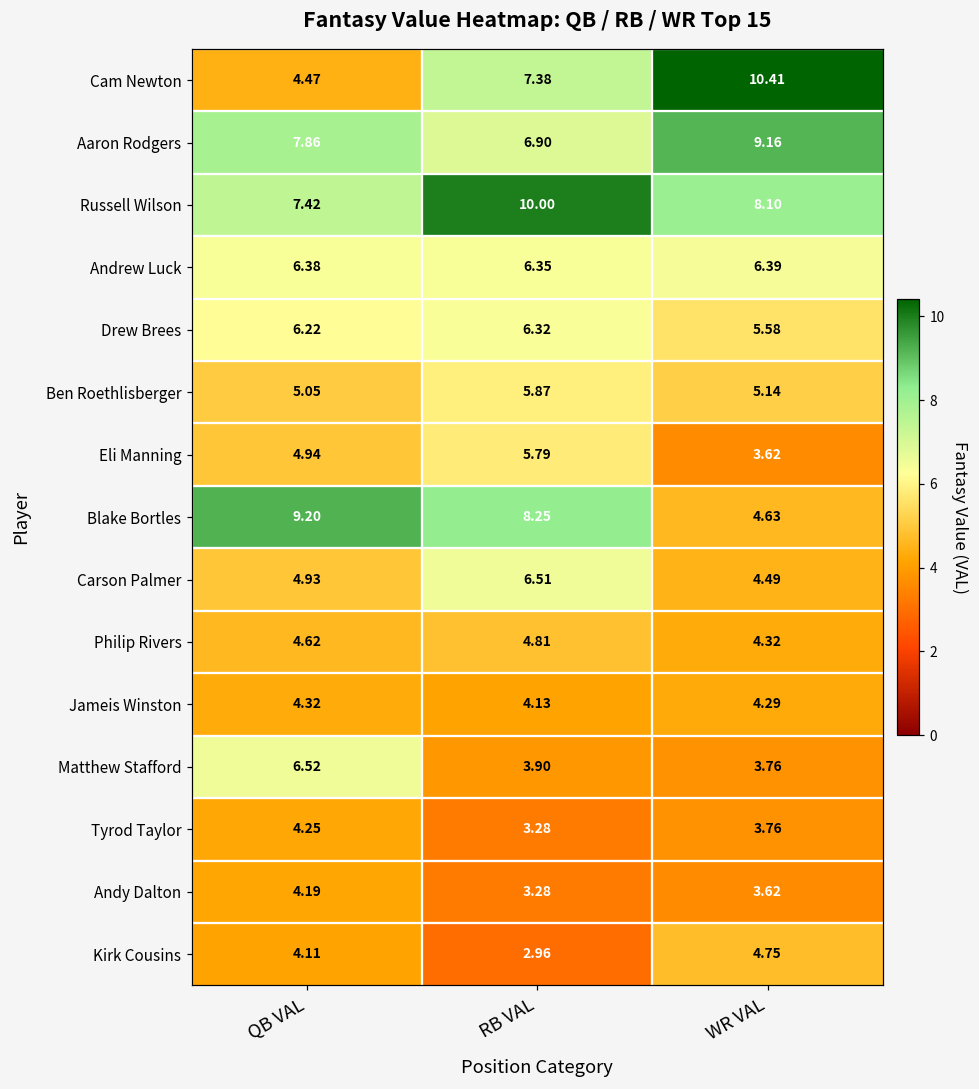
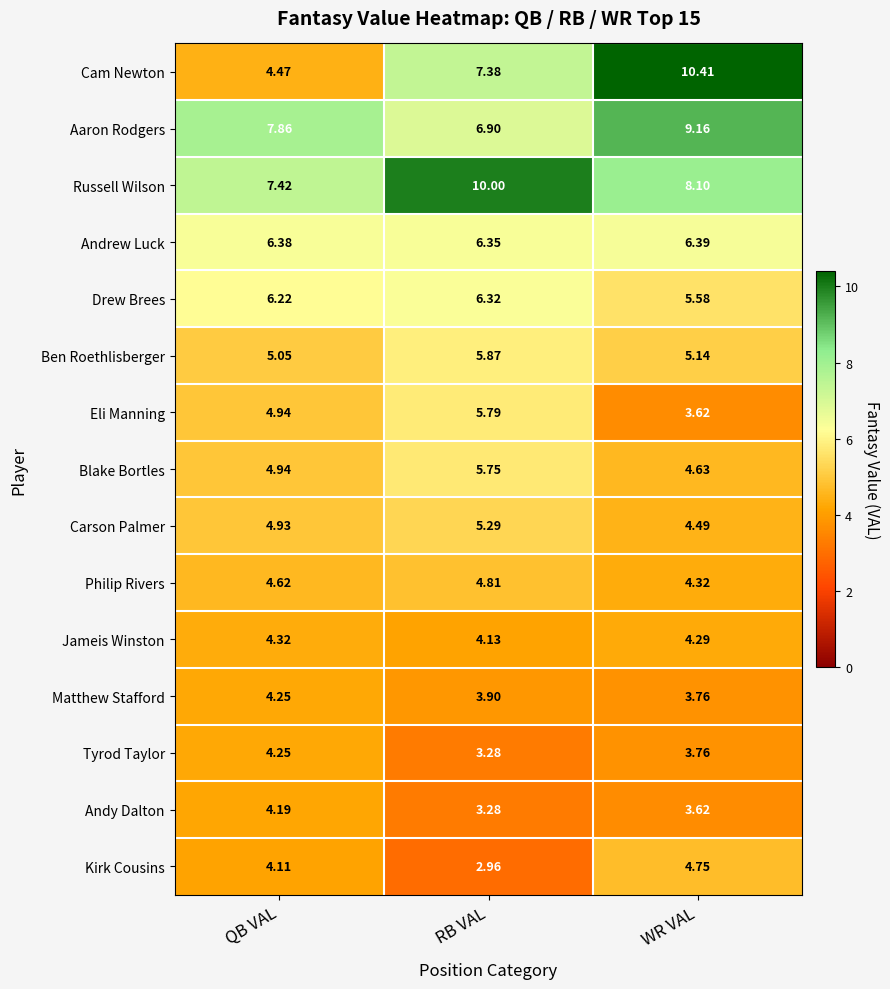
Blake Bortles, QB VAL: 9.20 -> 4.94
Blake Bortles, RB VAL: 8.25 -> 5.75
Carson Palmer, RB VAL: 6.51 -> 5.29
Matthew Stafford, QB VAL: 6.52 -> 4.25
